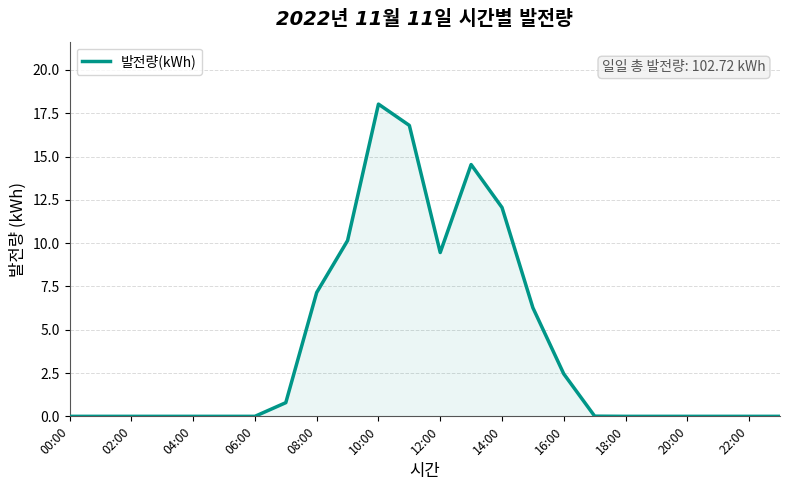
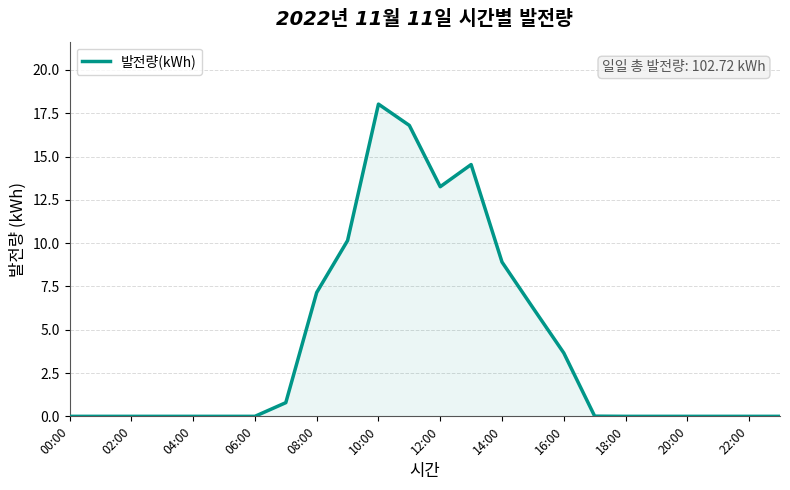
12:00: 9.5 -> 13.3
14:00: 12.1 -> 8.9
16:00: 2.5 -> 3.7
